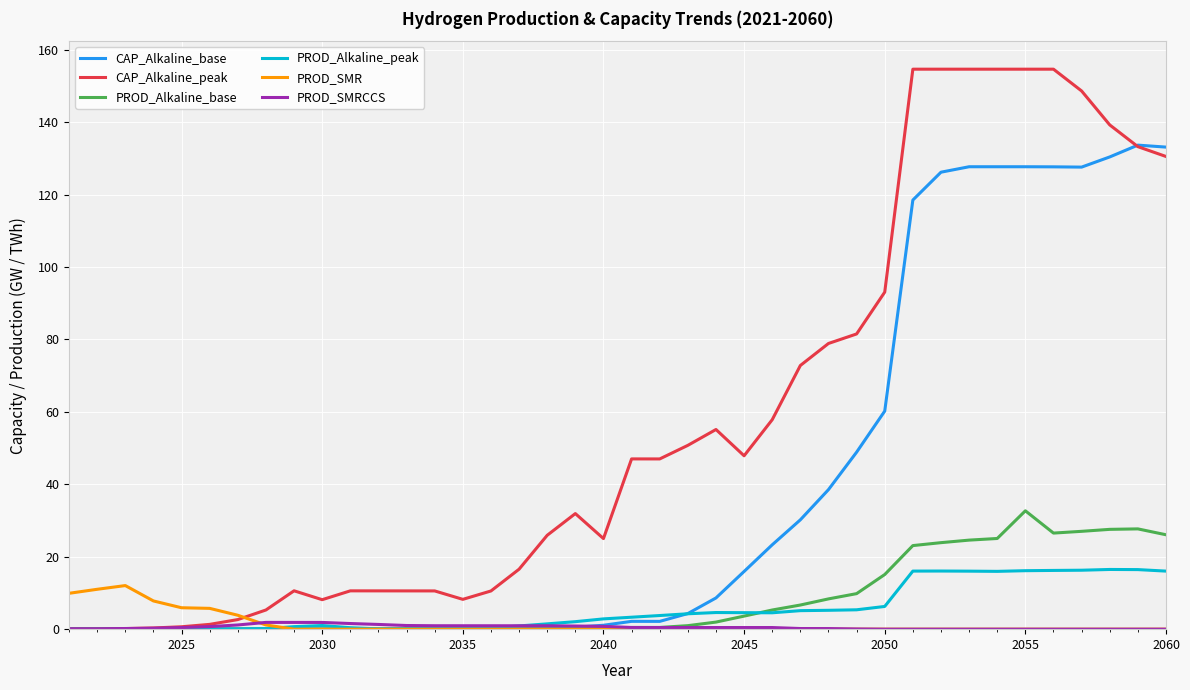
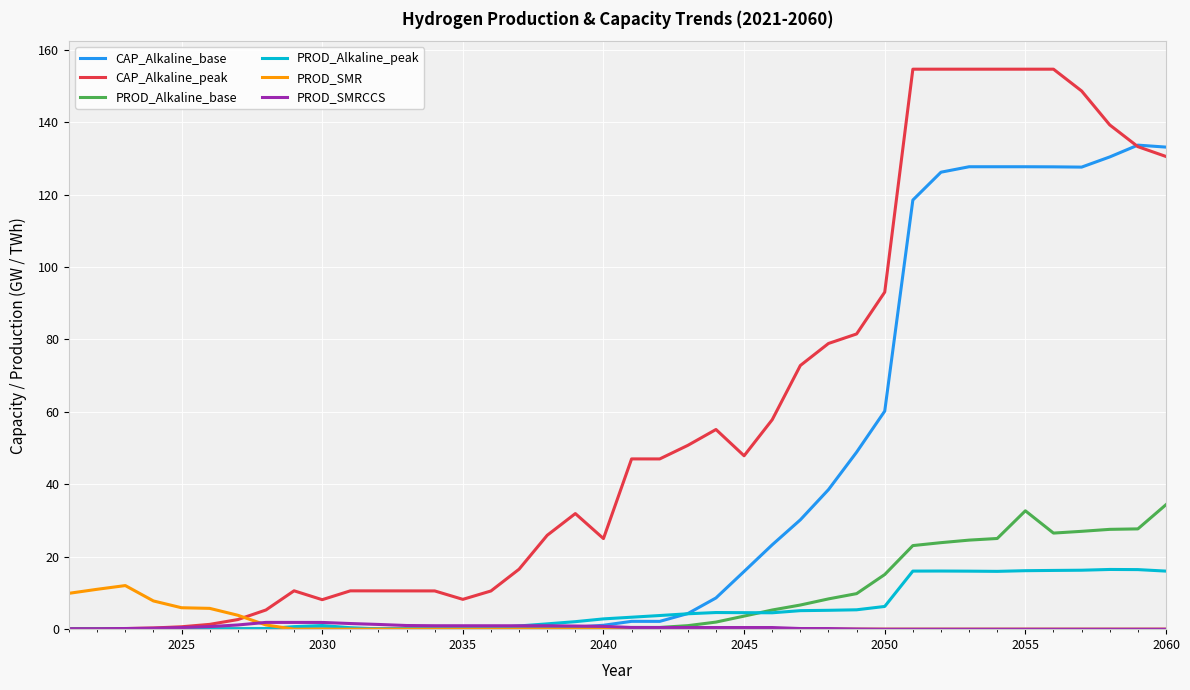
PROD_Alkaline_base, 2060: 26 -> 34
